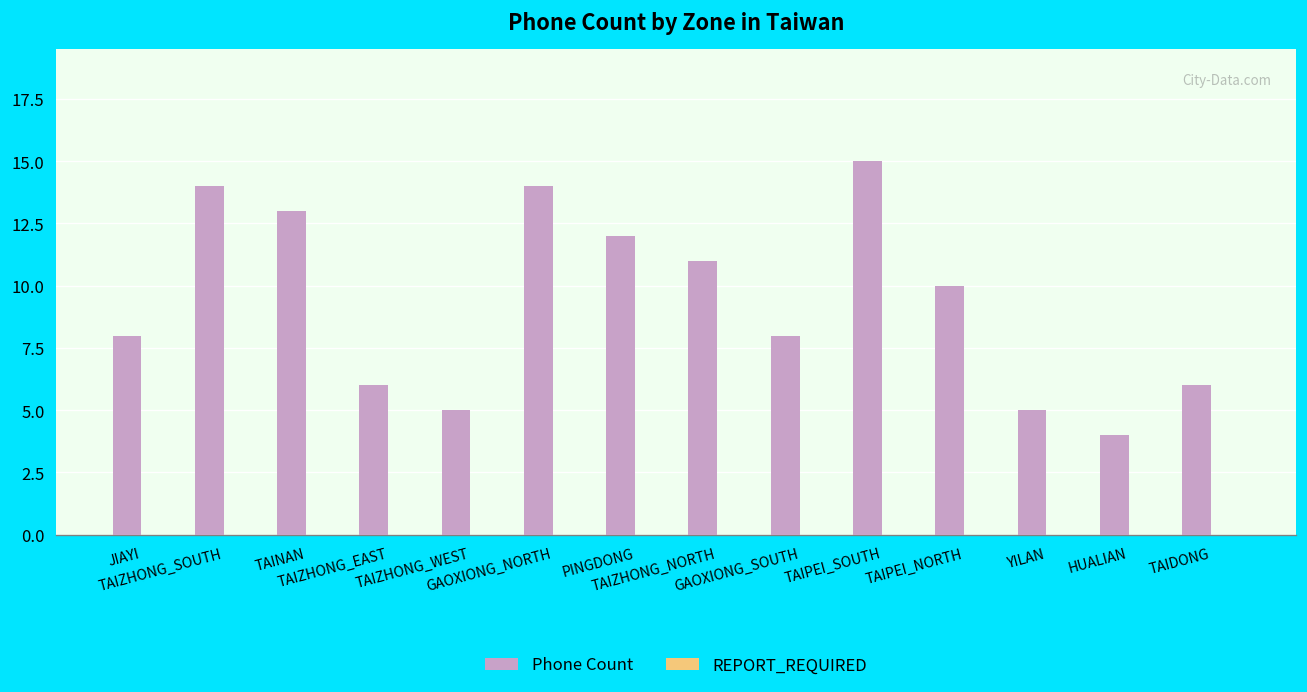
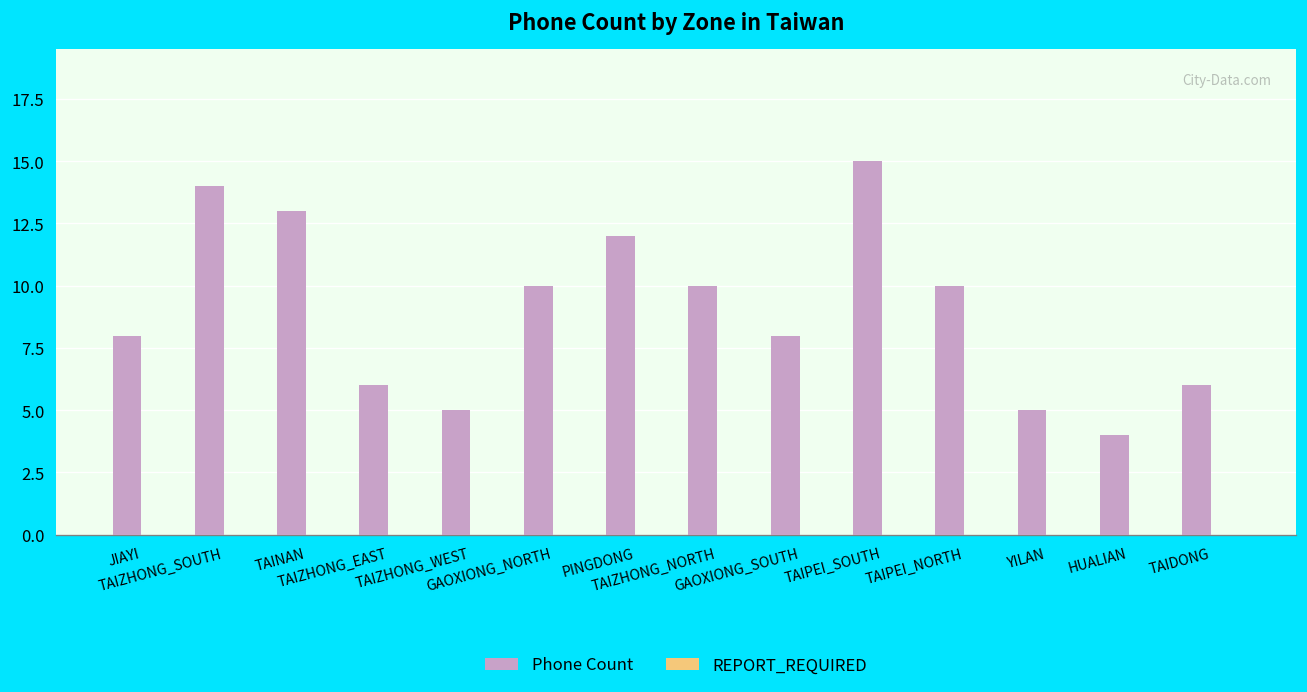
Phone Count, GAOXIONG_NORTH: 14 -> 10
Phone Count, TAIZHONG_NORTH: 11 -> 10
